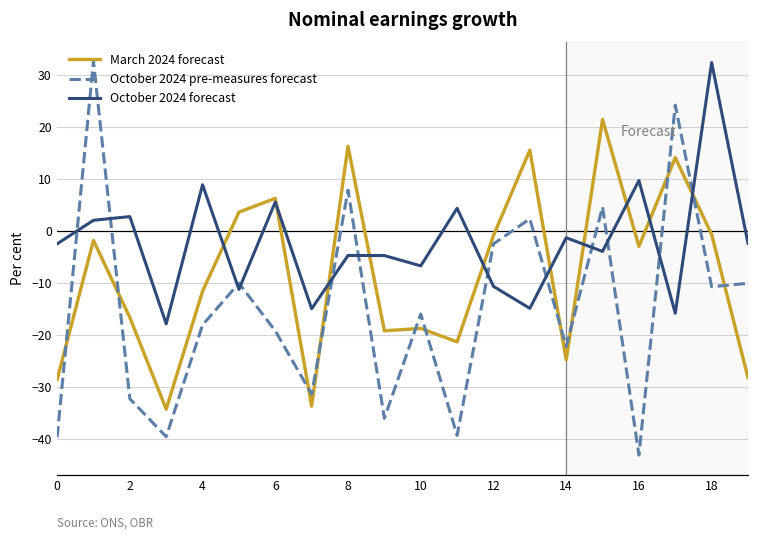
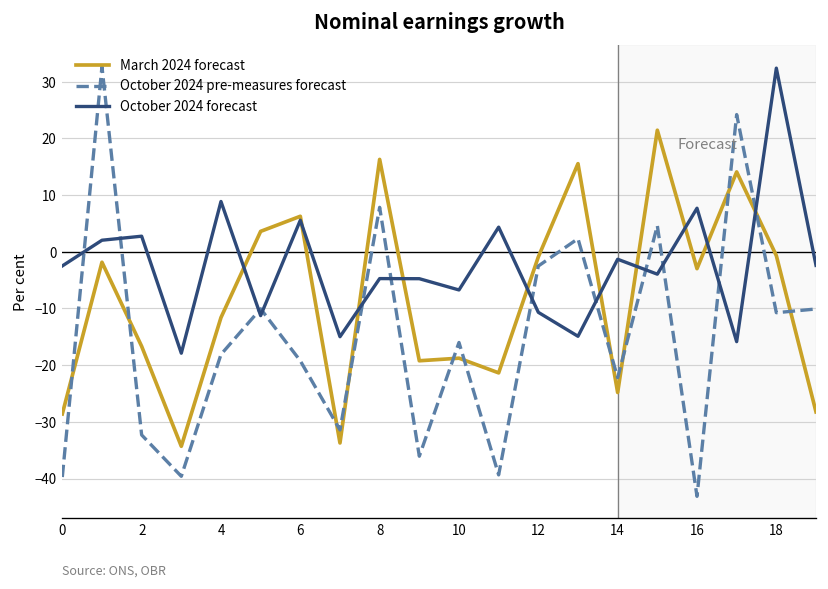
October 2024 forecast, 16: 10 -> 8
